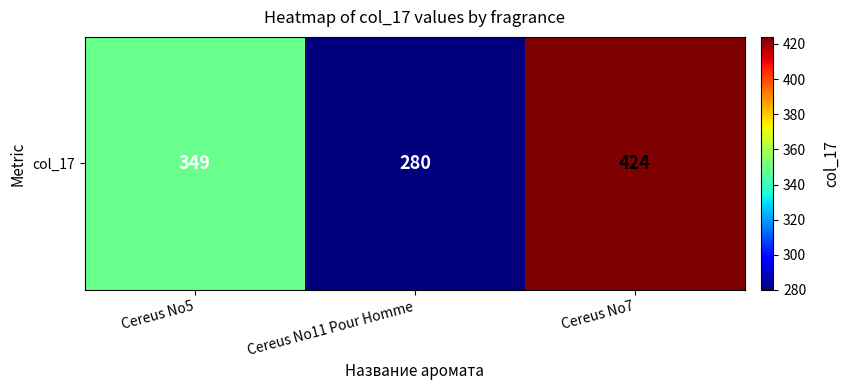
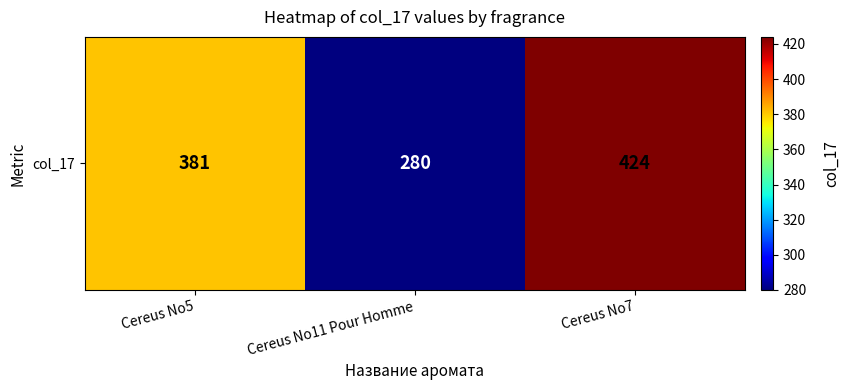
col_17, Cereus No5: 349 -> 381
